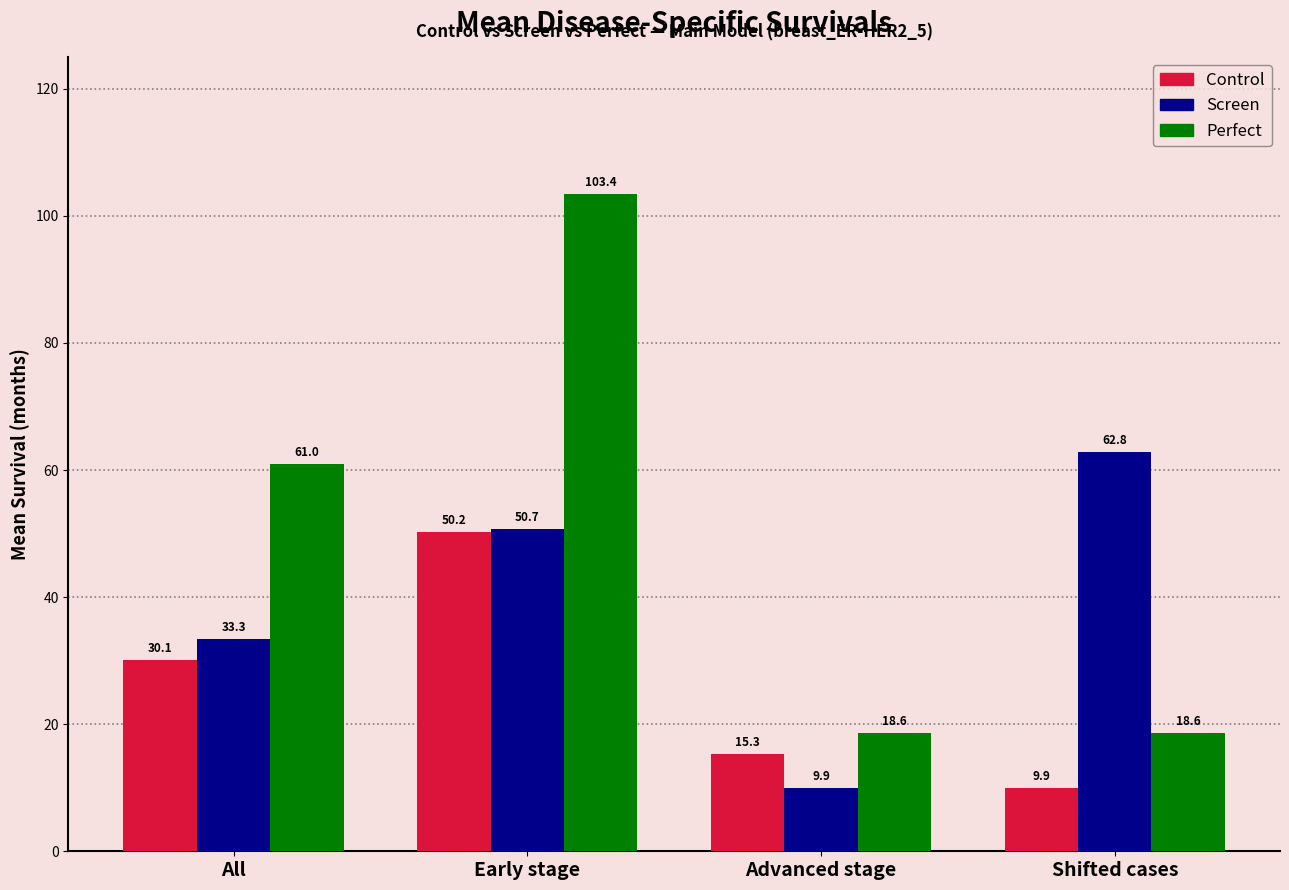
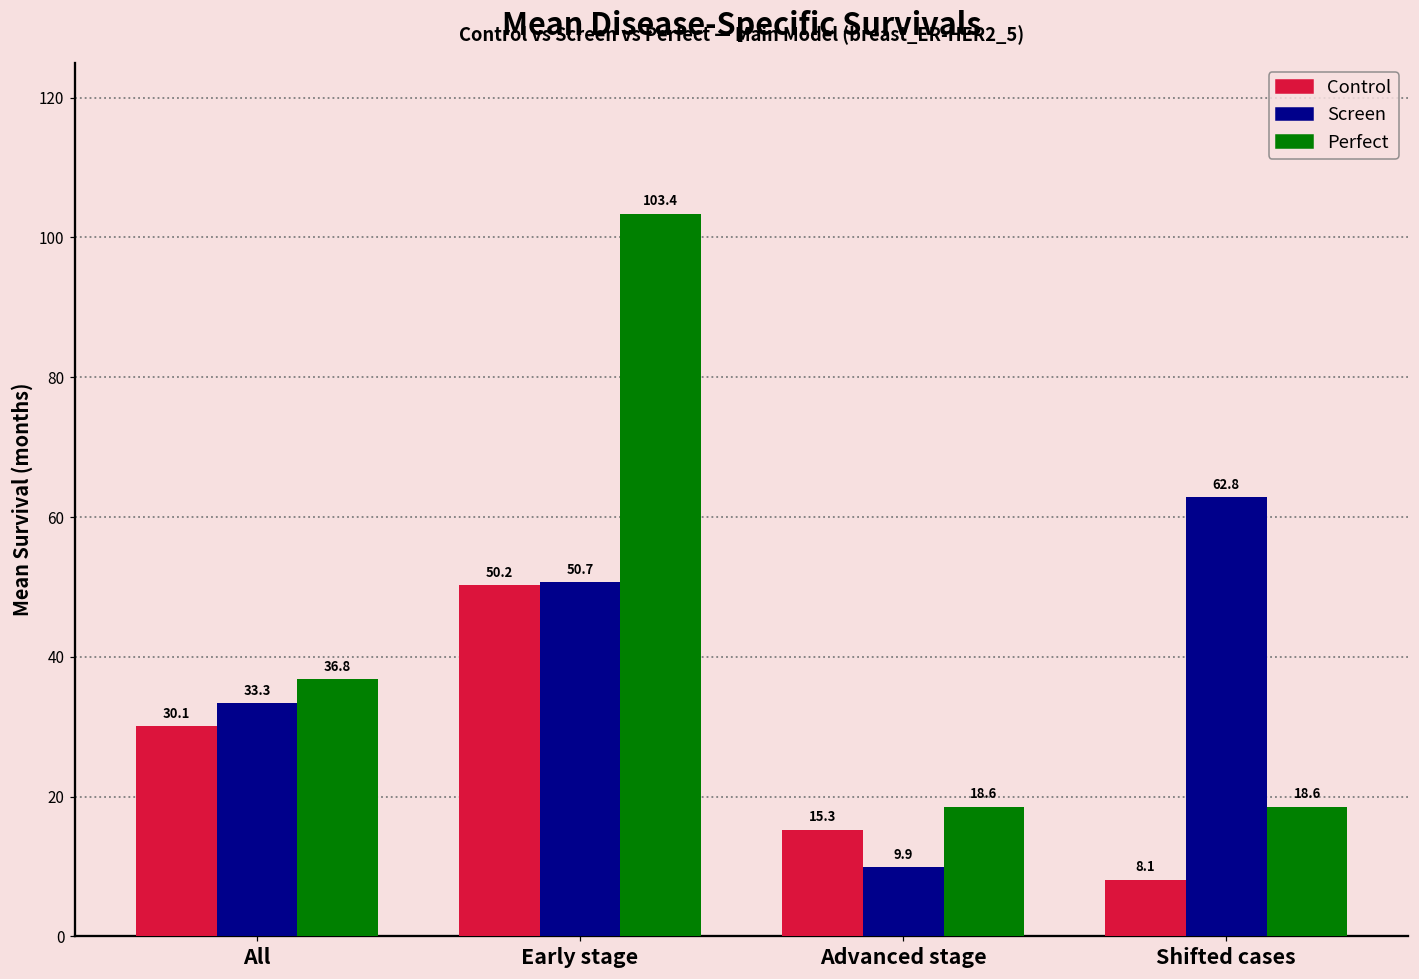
Perfect, All: 61.0 -> 36.8
Control, Shifted cases: 9.9 -> 8.1
